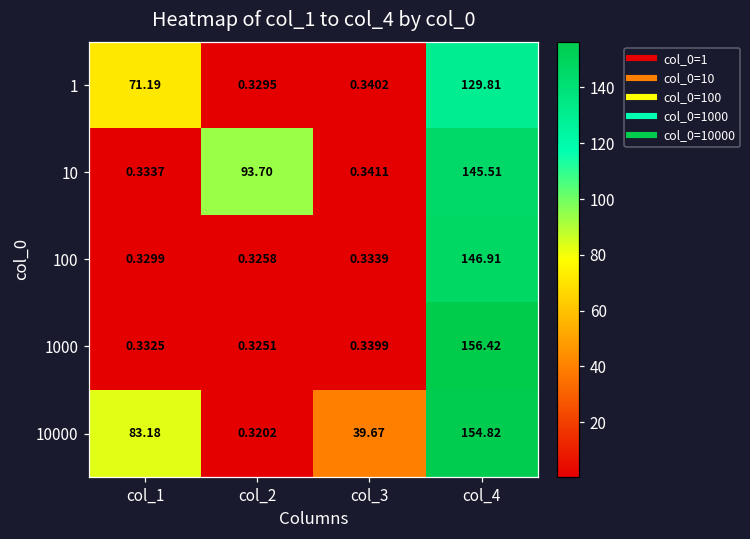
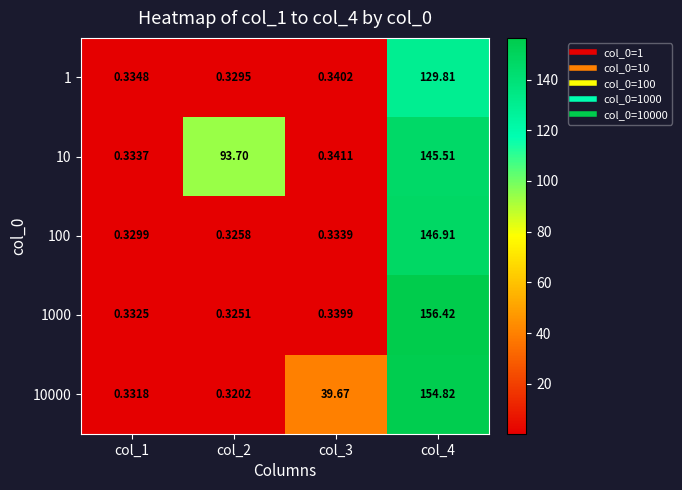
1, col_1: 71.19 -> 0.3348
10000, col_1: 83.18 -> 0.3318
